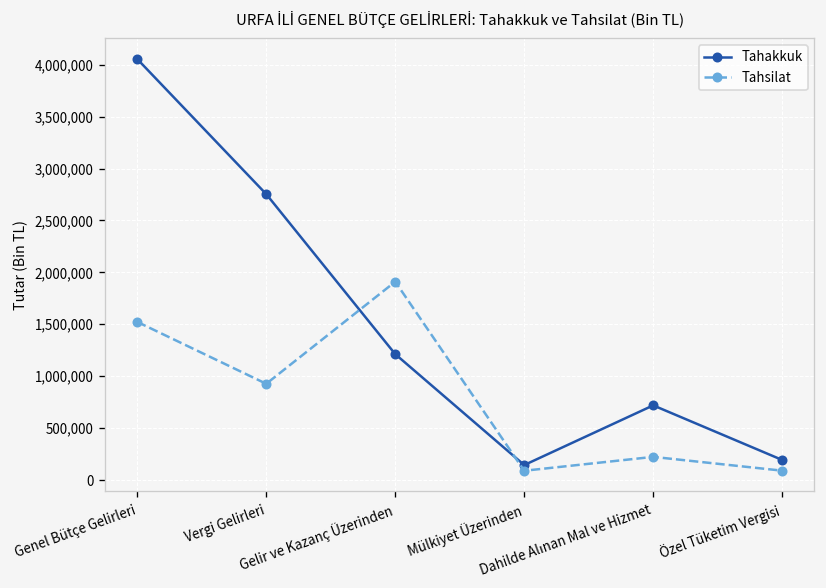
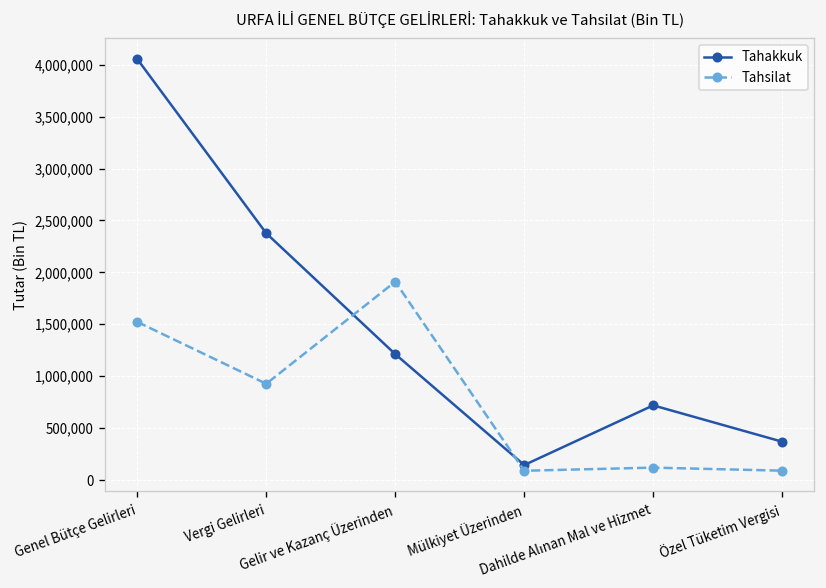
Tahakkuk, Vergi Gelirleri: 2,800,000 -> 2,400,000
Tahsilat, Dahilde Alınan Mal ve Hizmet: 200,000 -> 100,000
Tahakkuk, Özel Tüketim Vergisi: 200,000 -> 400,000
